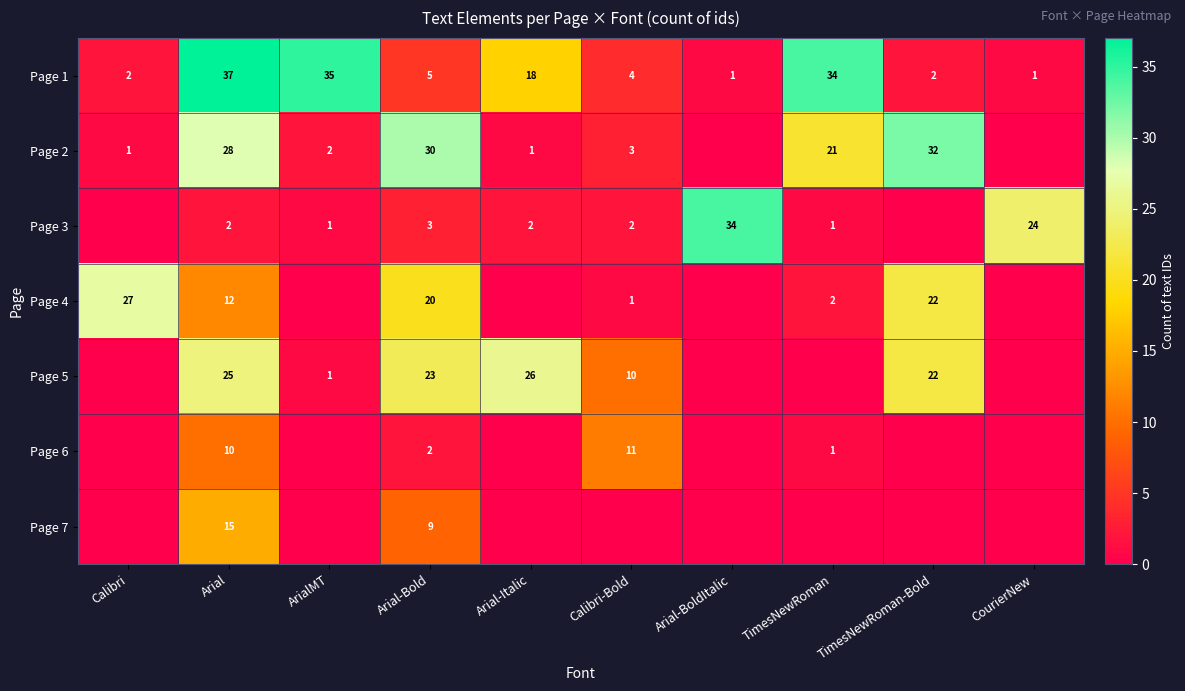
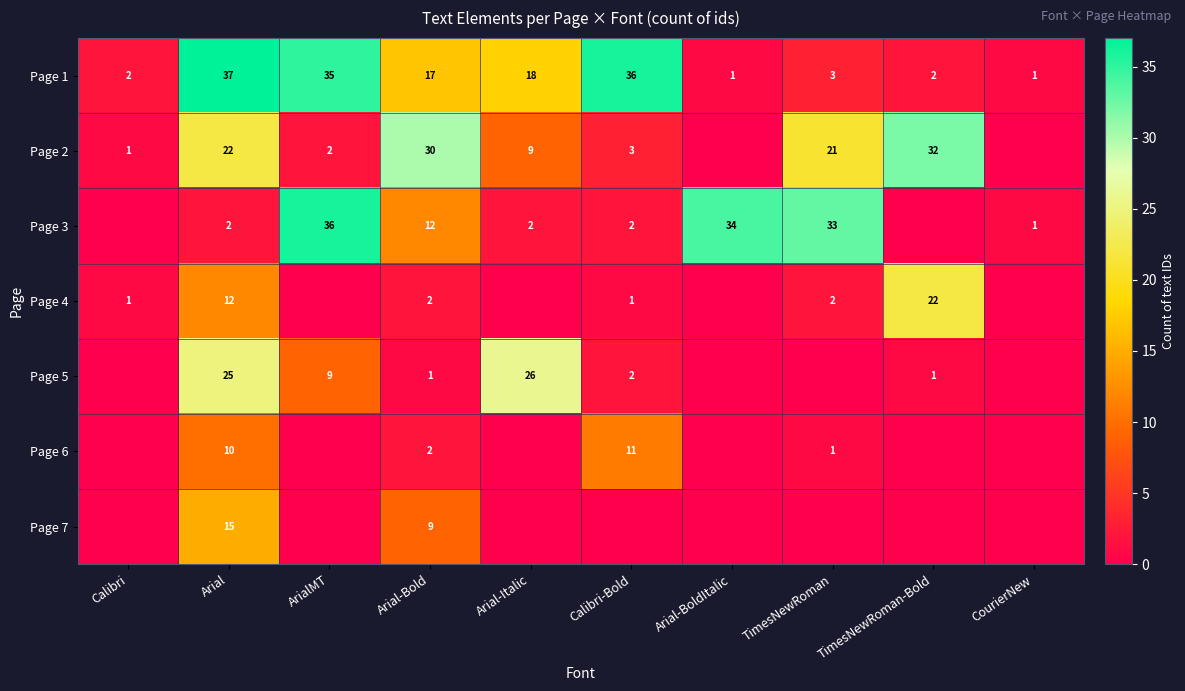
Page 1, Arial-Bold: 5 -> 17
Page 1, Calibri-Bold: 4 -> 36
Page 1, TimesNewRoman: 34 -> 3
Page 2, Arial: 28 -> 22
Page 2, Arial-Italic: 1 -> 9
Page 3, ArialMT: 1 -> 36
Page 3, Arial-Bold: 3 -> 12
Page 3, TimesNewRoman: 1 -> 33
Page 3, CourierNew: 24 -> 1
Page 4, Calibri: 27 -> 1
Page 4, Arial-Bold: 20 -> 2
Page 5, ArialMT: 1 -> 9
Page 5, Arial-Bold: 23 -> 1
Page 5, Calibri-Bold: 10 -> 2
Page 5, TimesNewRoman-Bold: 22 -> 1
